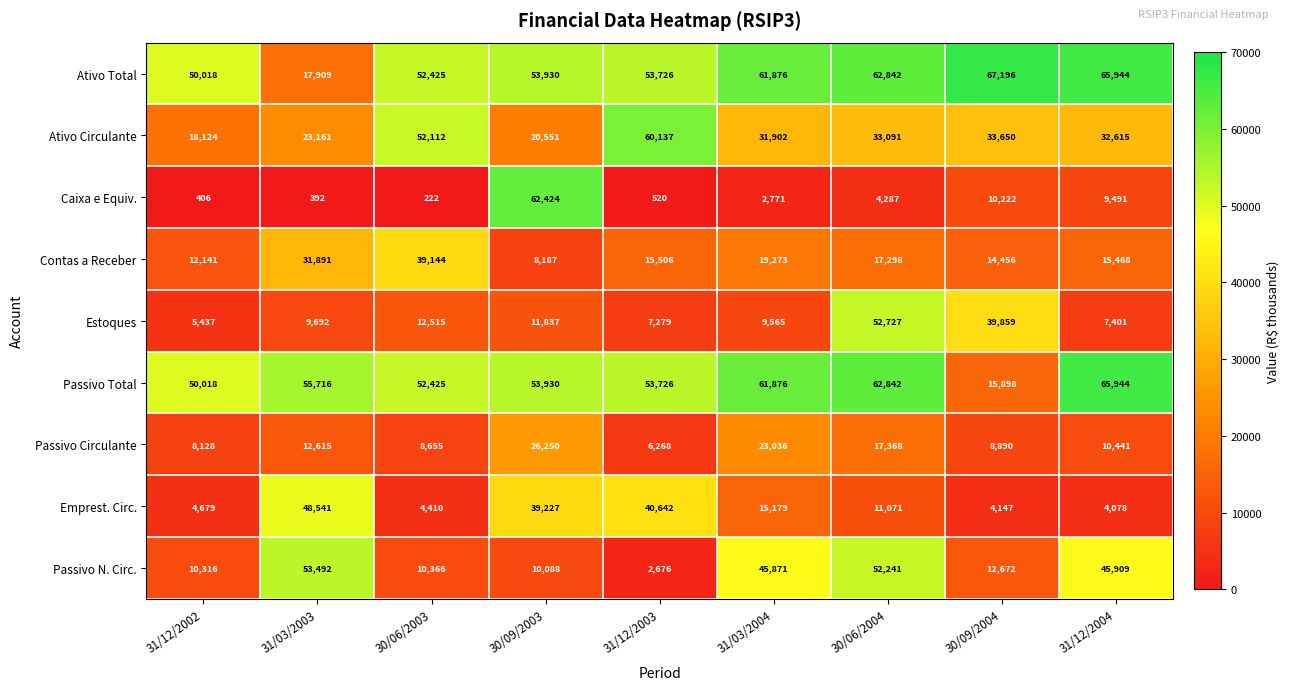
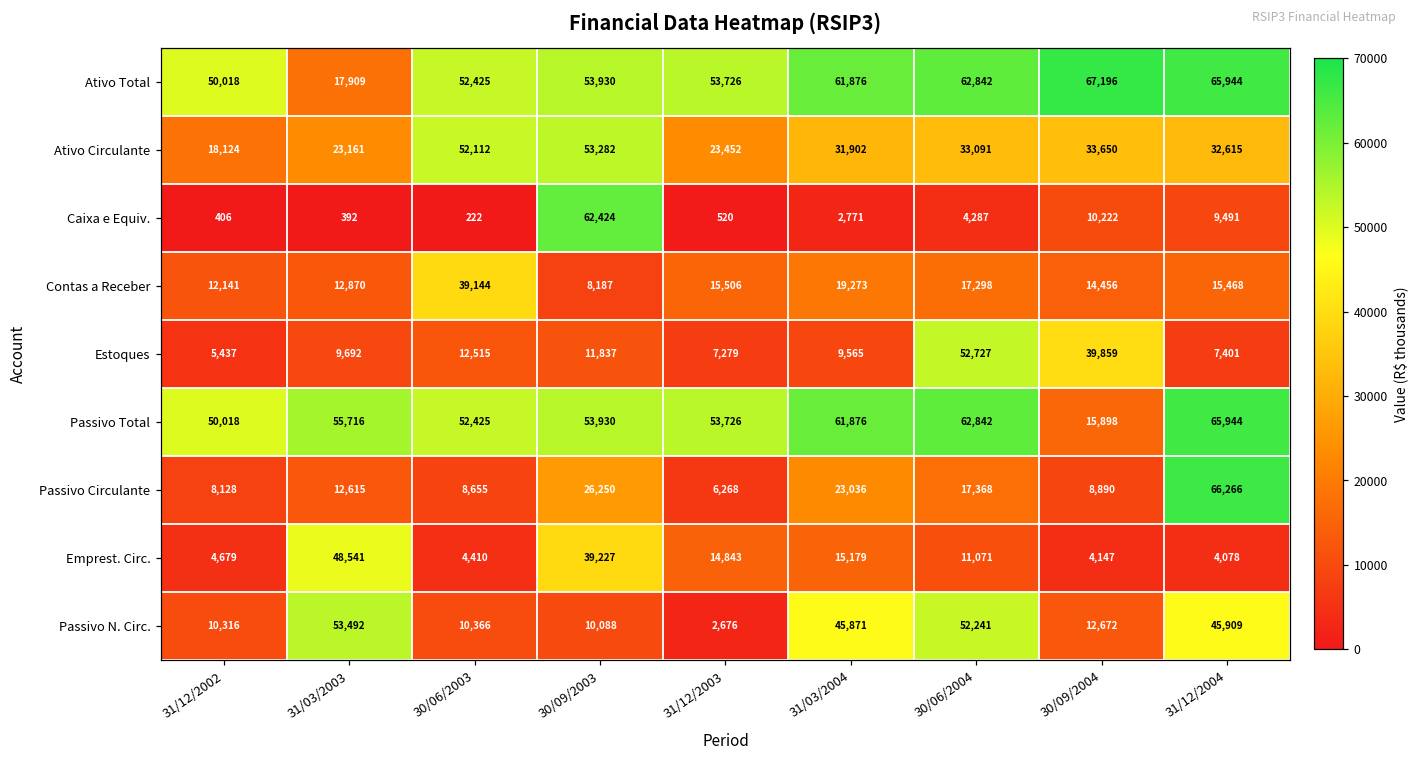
Ativo Circulante, 30/09/2003: 20,551 -> 53,282
Ativo Circulante, 31/12/2003: 60,137 -> 23,452
Contas a Receber, 31/03/2003: 31,891 -> 12,870
Passivo Circulante, 31/12/2004: 10,441 -> 66,266
Emprest. Circ., 31/12/2003: 40,642 -> 14,843
